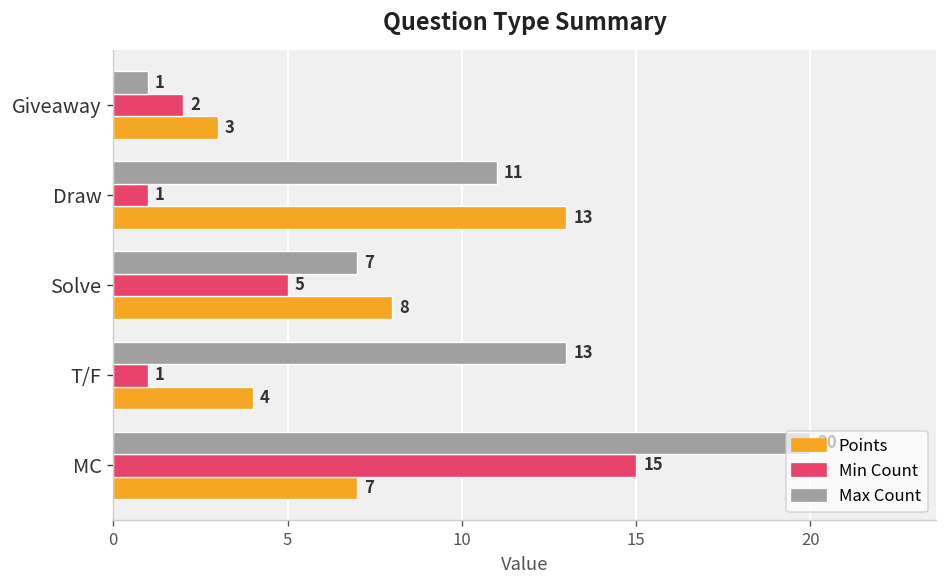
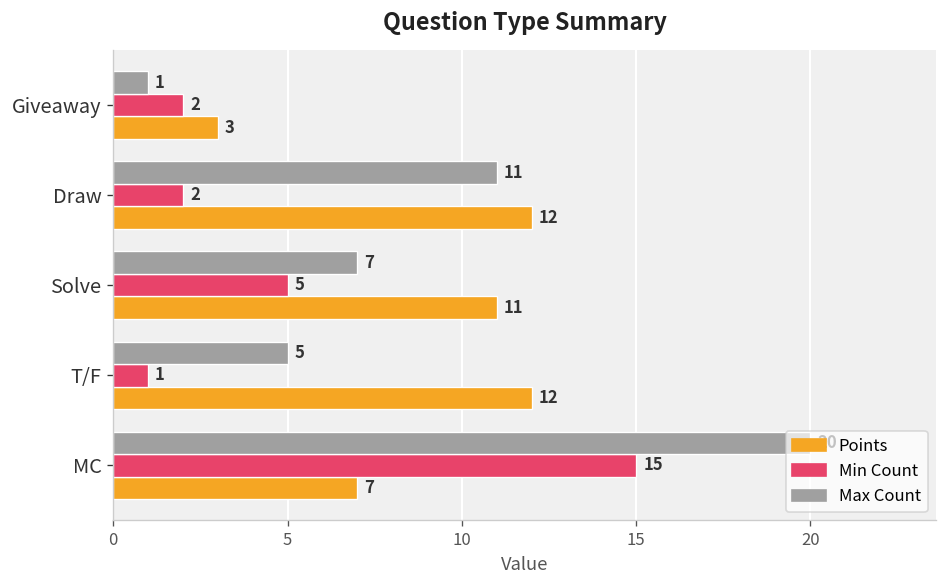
Min Count, Draw: 1 -> 2
Points, Draw: 13 -> 12
Points, Solve: 8 -> 11
Max Count, T/F: 13 -> 5
Points, T/F: 4 -> 12
